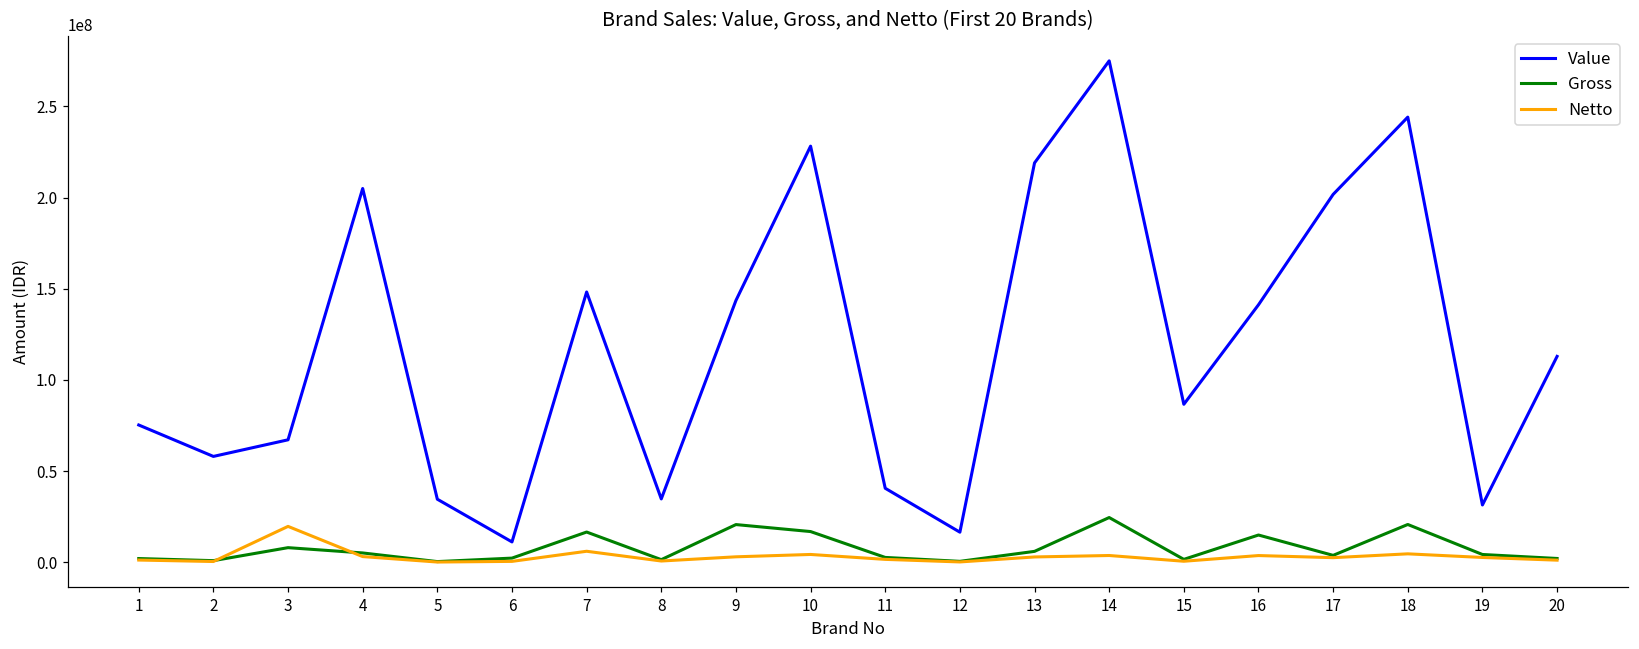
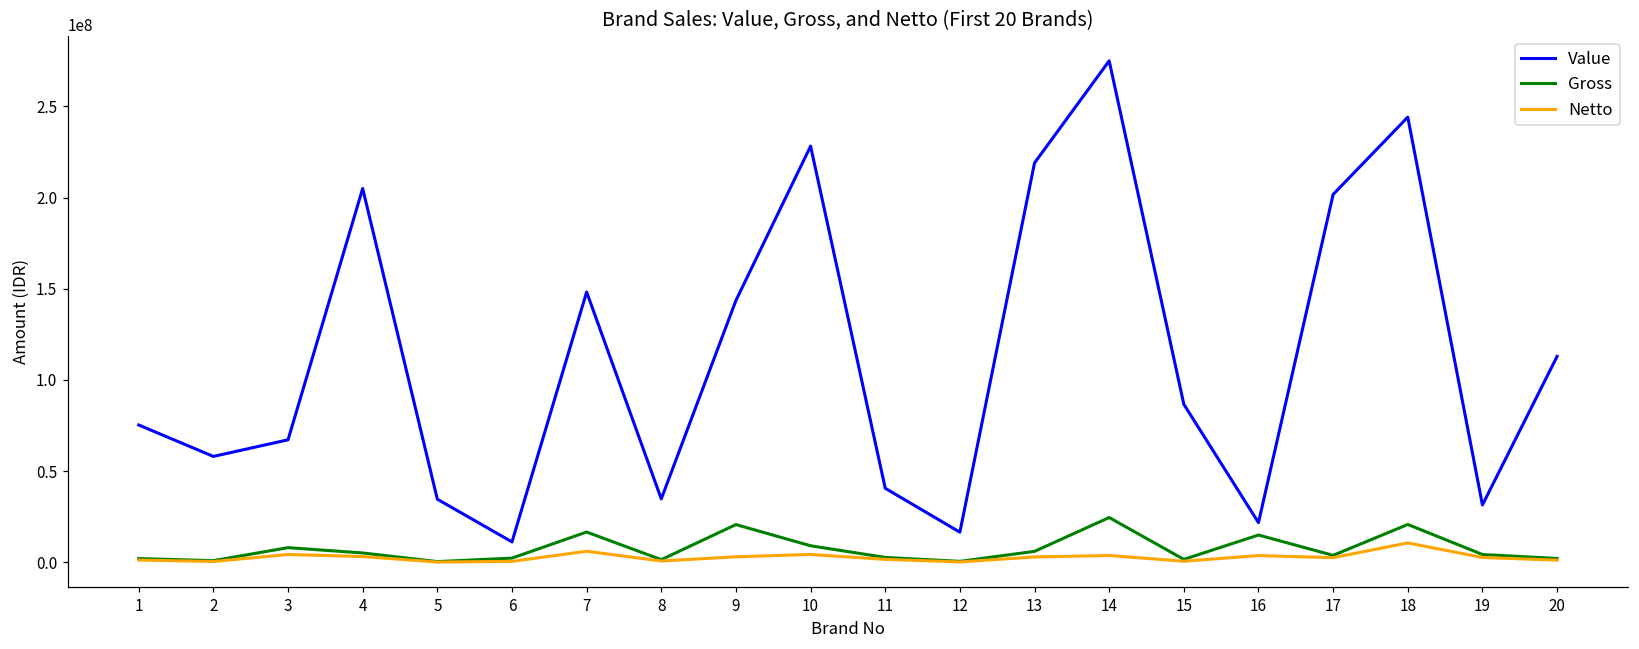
Netto, 3: 20000000 -> 4000000
Gross, 10: 17000000 -> 9000000
Value, 16: 141000000 -> 22000000
Netto, 18: 5000000 -> 11000000
